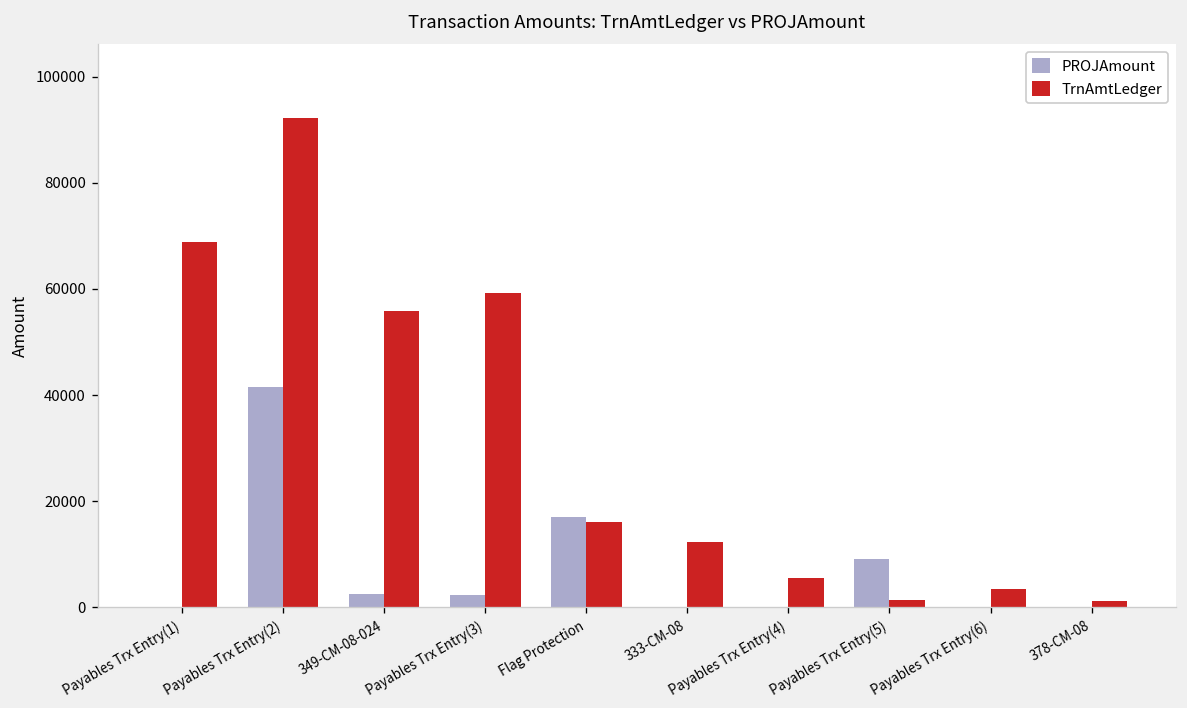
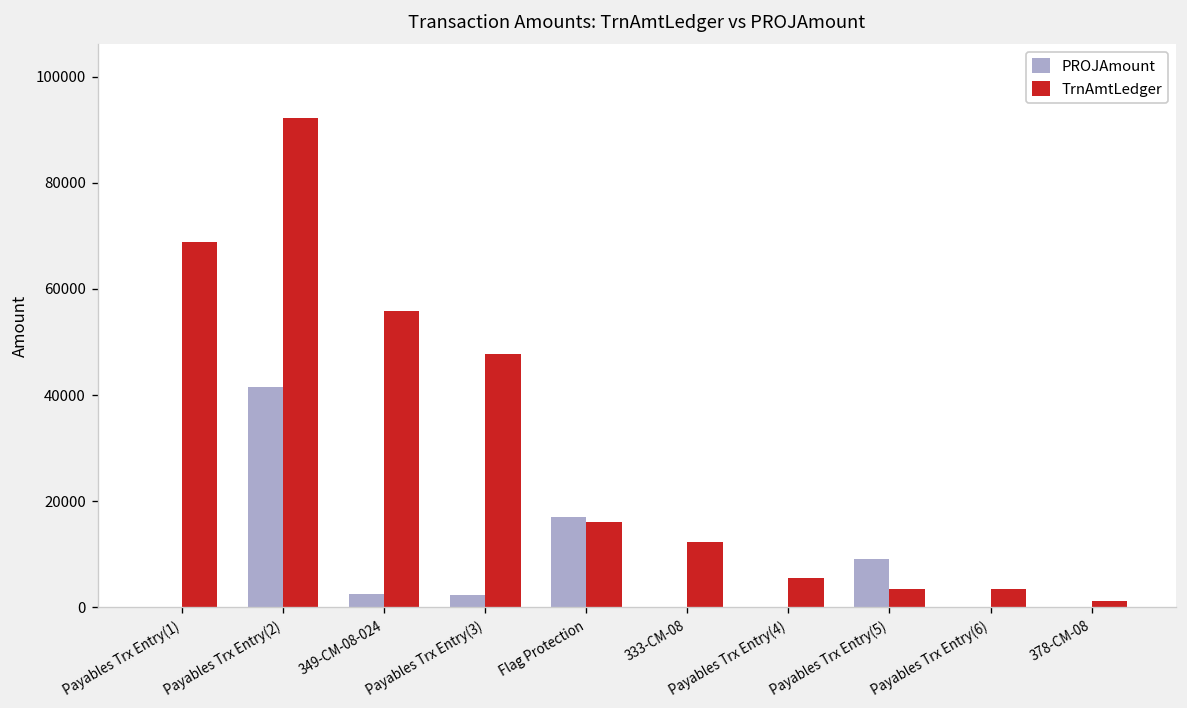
TrnAmtLedger, Payables Trx Entry(3): 59000 -> 48000
TrnAmtLedger, Payables Trx Entry(5): 1000 -> 4000
